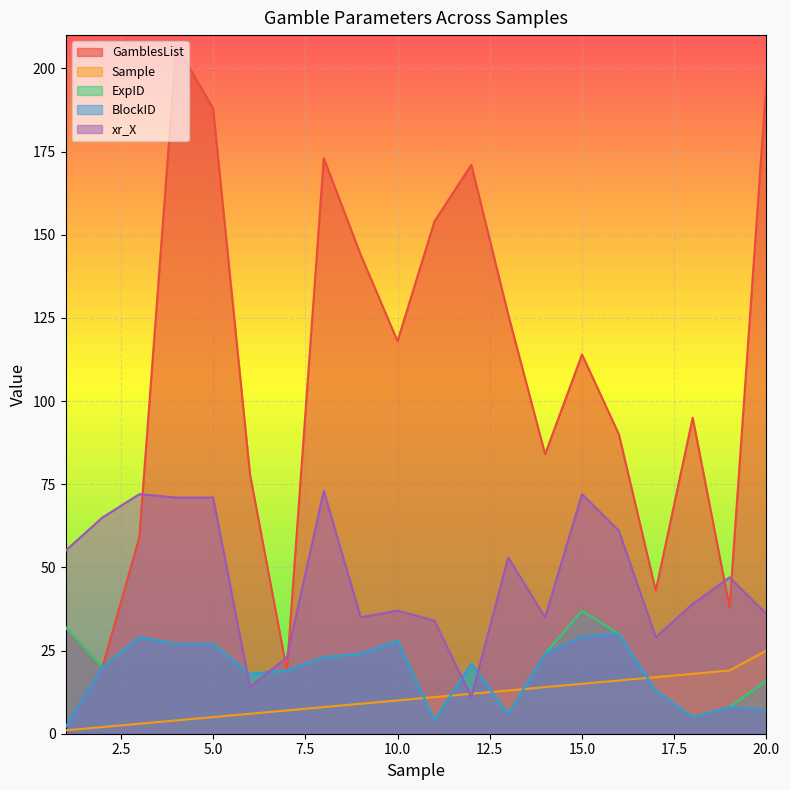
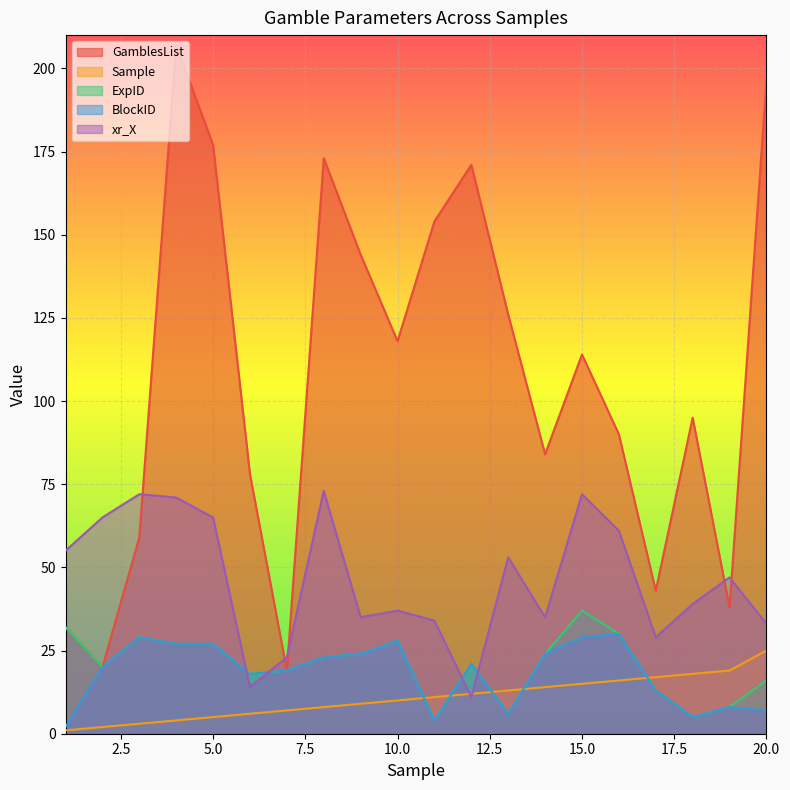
GamblesList, 5.0: 188 -> 177
xr_X, 5.0: 71 -> 65
xr_X, 20.0: 36 -> 33
